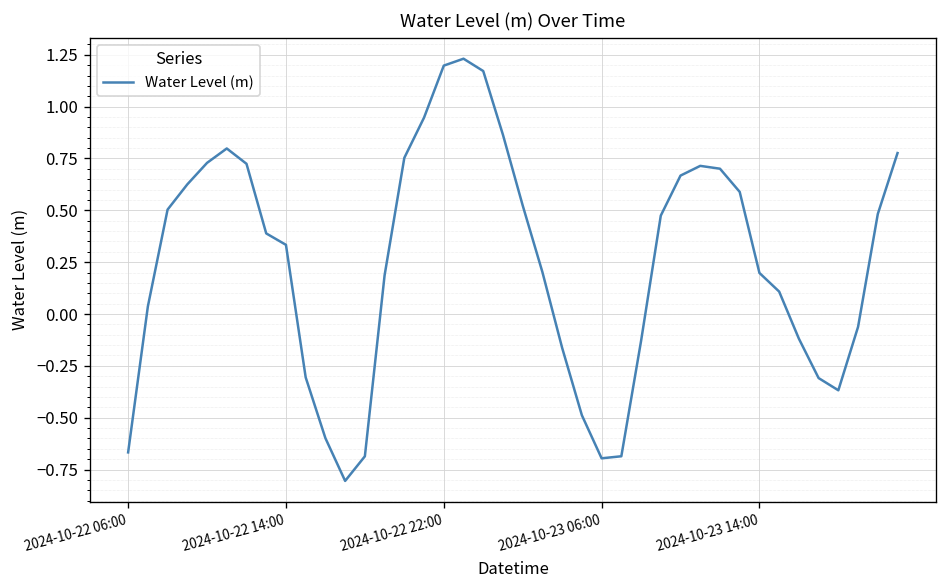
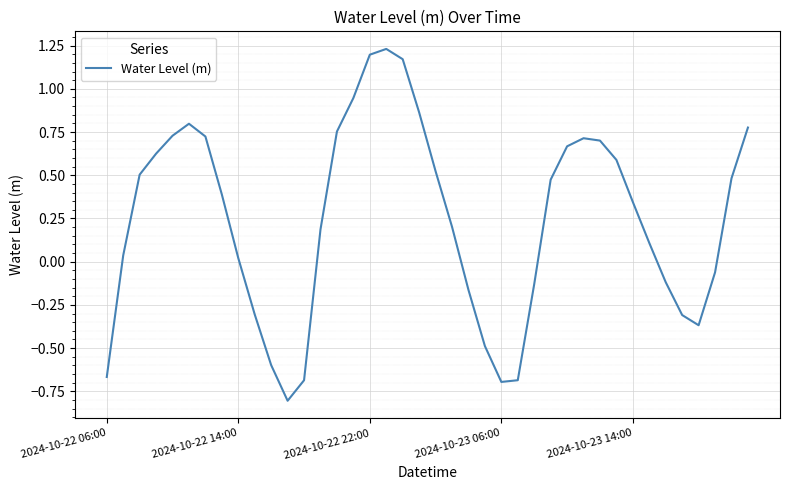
2024-10-22 14:00: 0.33 -> 0.02
2024-10-23 14:00: 0.20 -> 0.35
